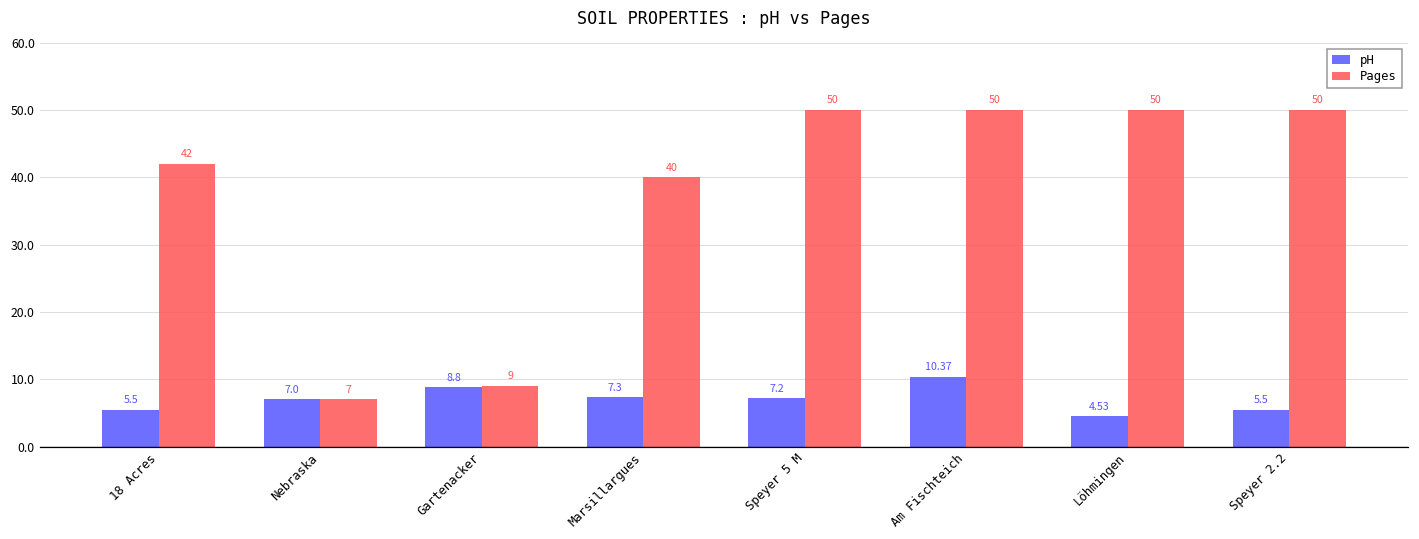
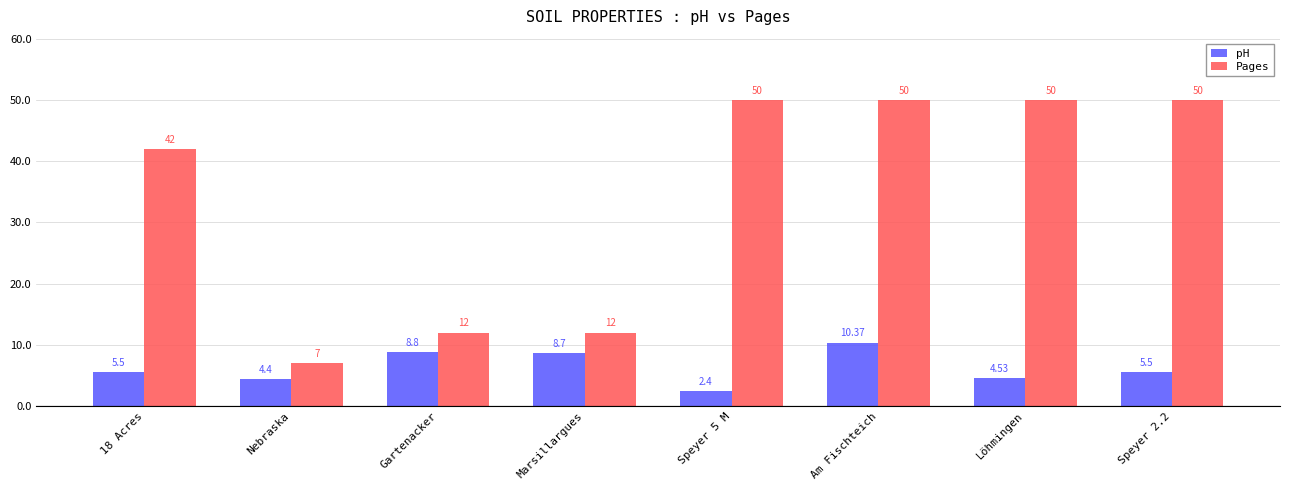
pH, Nebraska: 7.0 -> 4.4
Pages, Gartenacker: 9 -> 12
pH, Marsillargues: 7.3 -> 8.7
Pages, Marsillargues: 40 -> 12
pH, Speyer 5 M: 7.2 -> 2.4
